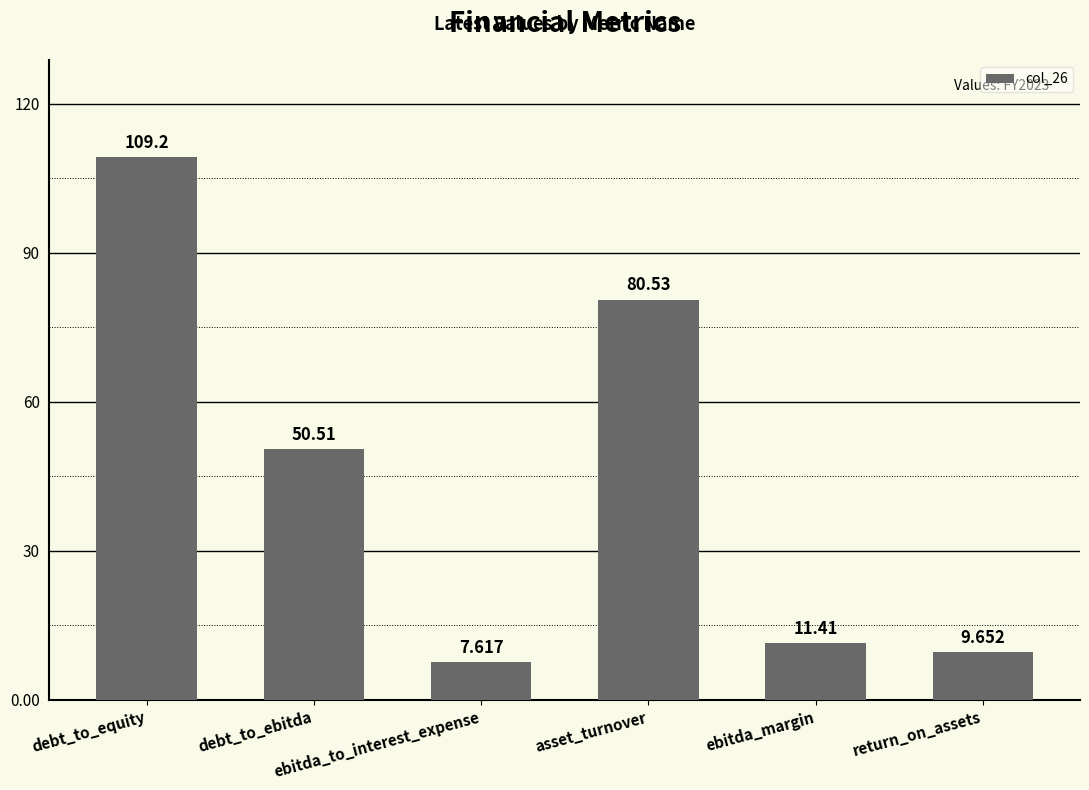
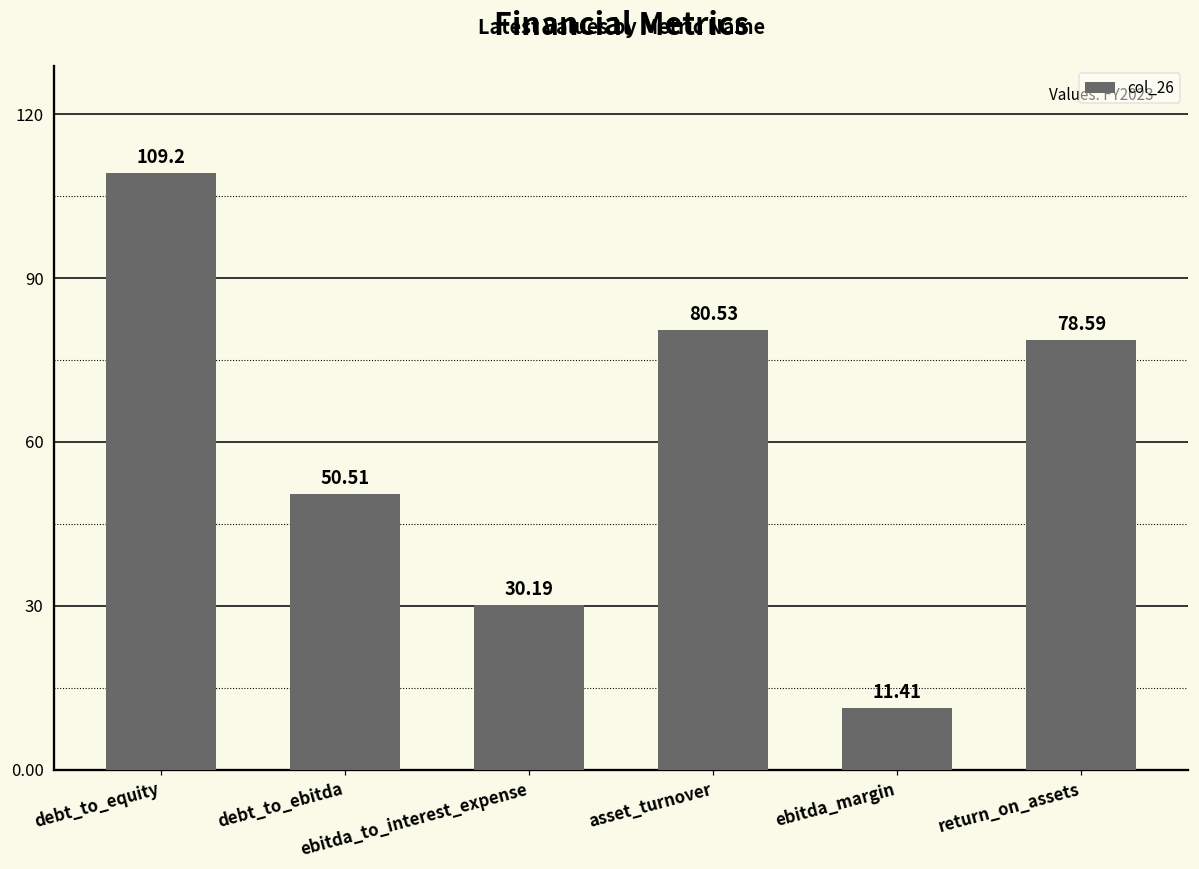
ebitda_to_interest_expense: 7.617 -> 30.19
return_on_assets: 9.652 -> 78.59
